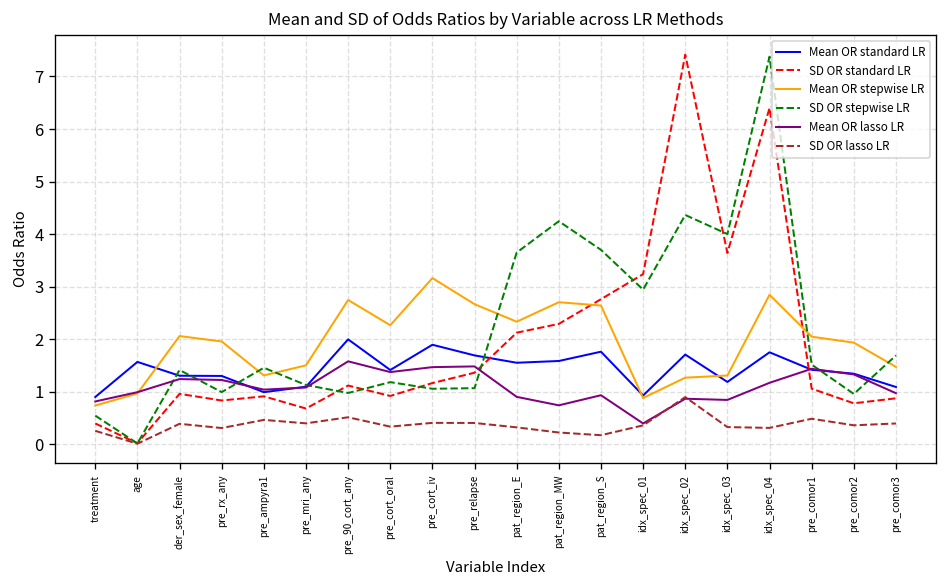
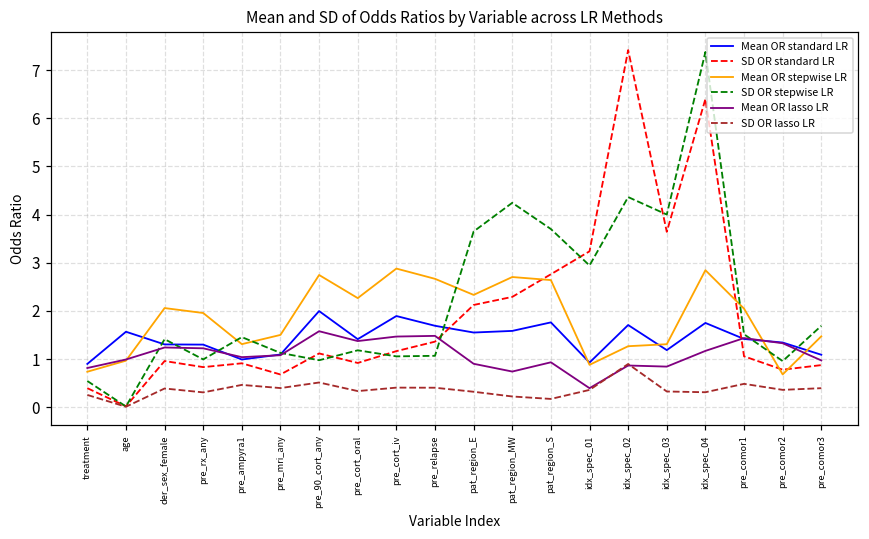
Mean OR stepwise LR, pre_cort_iv: 3.2 -> 2.9
Mean OR stepwise LR, pre_comor2: 1.9 -> 0.7
